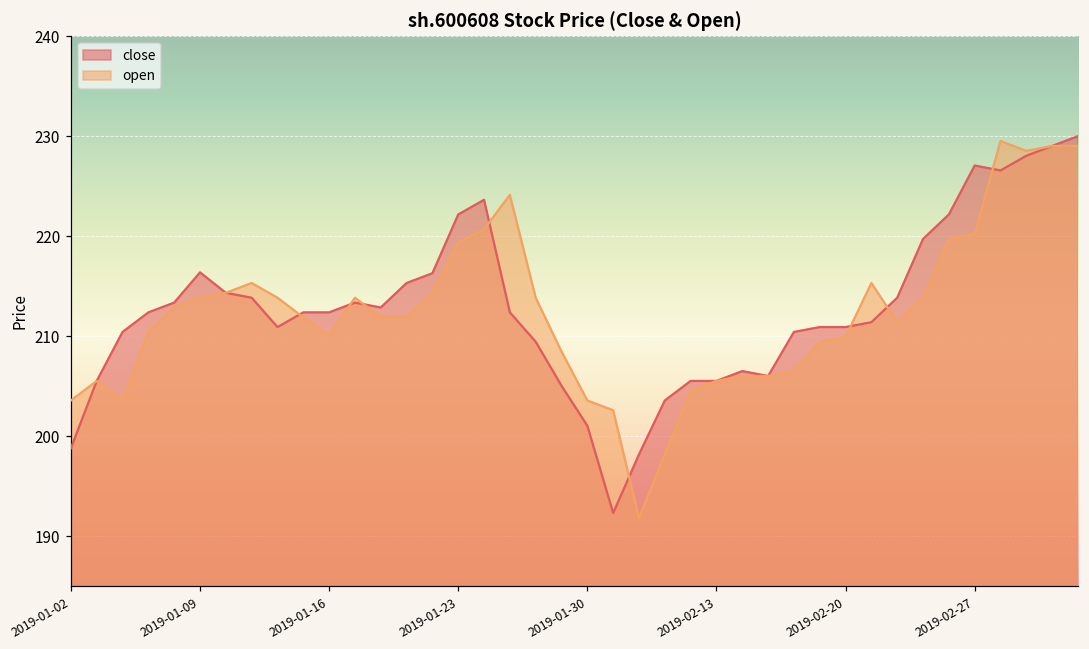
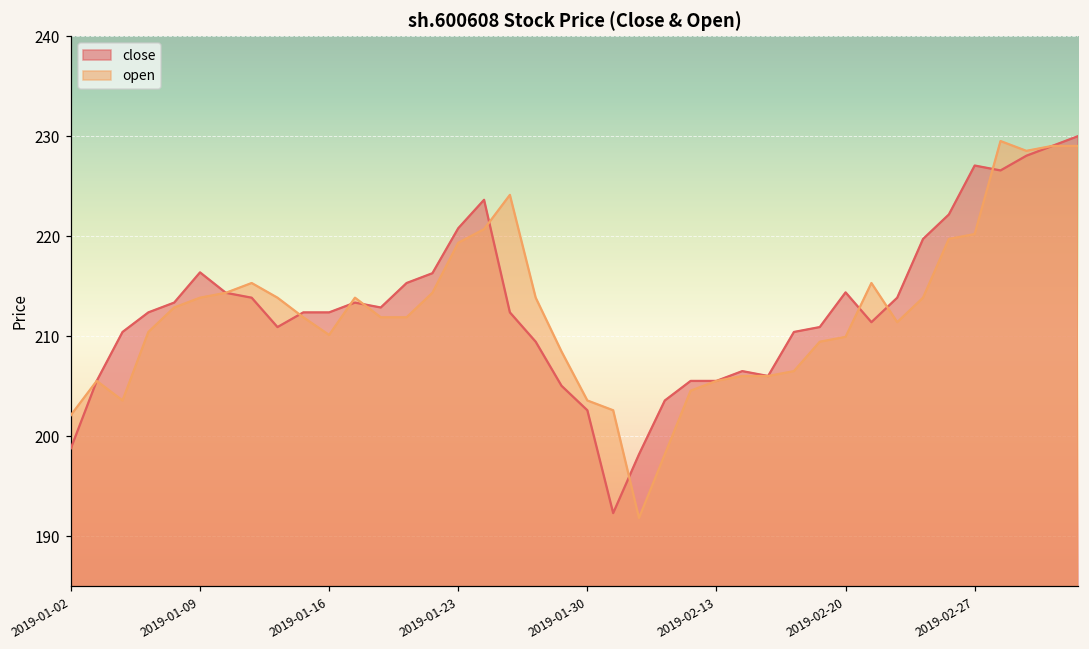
open, 2019-01-02: 204 -> 202
close, 2019-01-23: 222 -> 221
close, 2019-01-30: 201 -> 203
close, 2019-02-20: 211 -> 214
